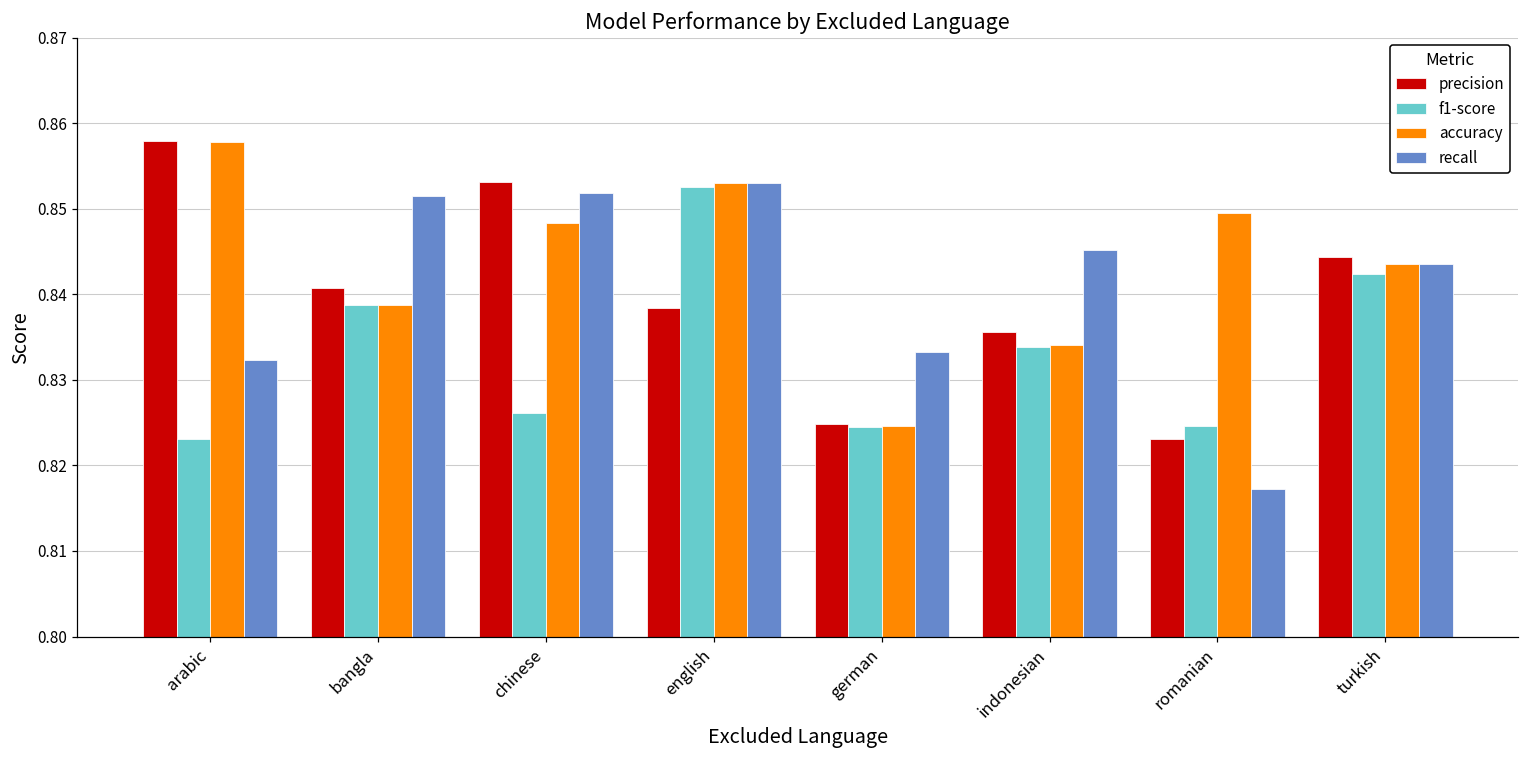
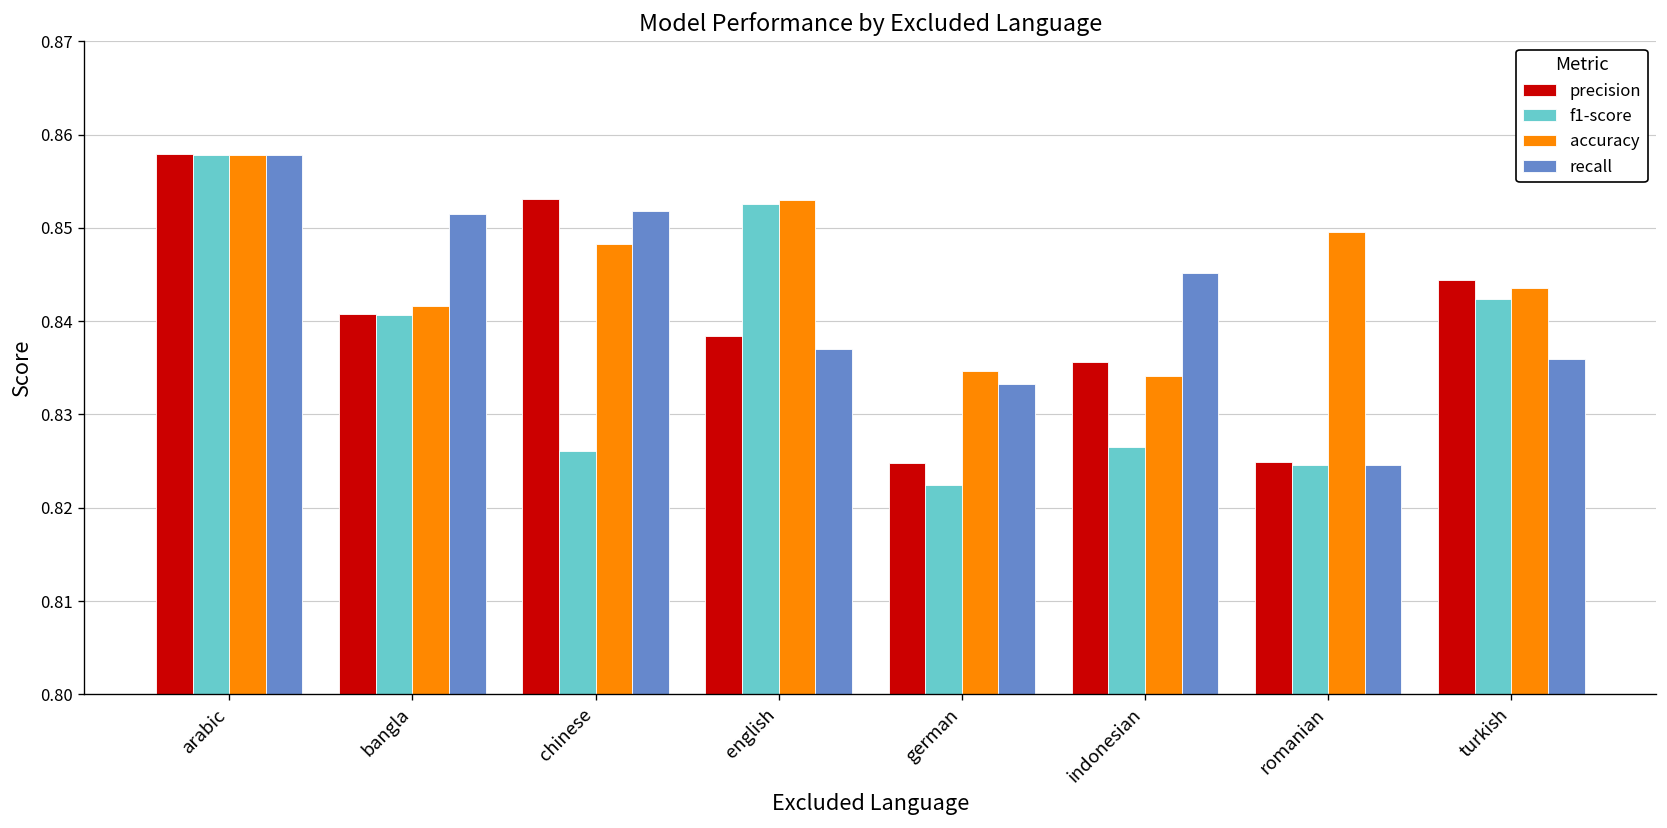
f1-score, arabic: 0.823 -> 0.858
recall, arabic: 0.832 -> 0.858
f1-score, bangla: 0.839 -> 0.841
accuracy, bangla: 0.839 -> 0.842
recall, english: 0.853 -> 0.837
f1-score, german: 0.825 -> 0.822
accuracy, german: 0.825 -> 0.835
f1-score, indonesian: 0.834 -> 0.827
precision, romanian: 0.823 -> 0.825
recall, romanian: 0.817 -> 0.825
recall, turkish: 0.844 -> 0.836
